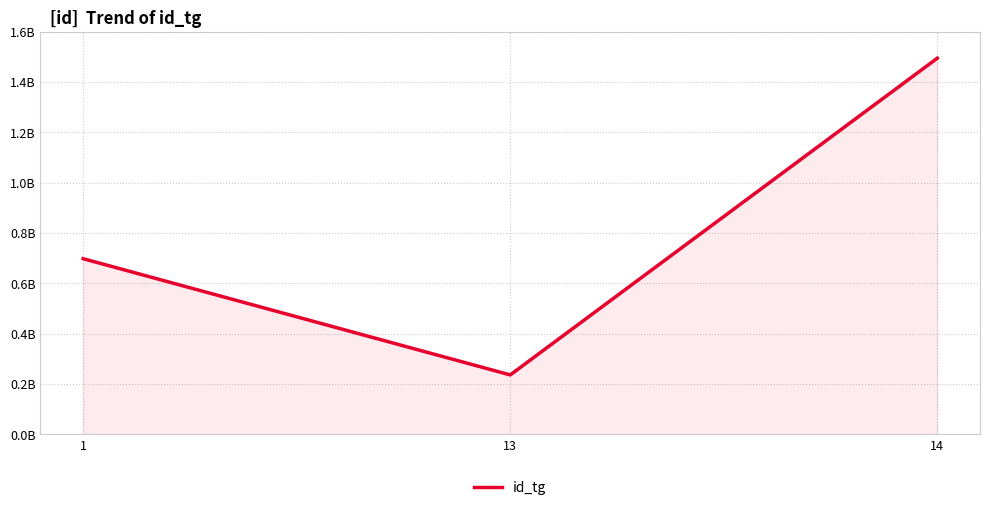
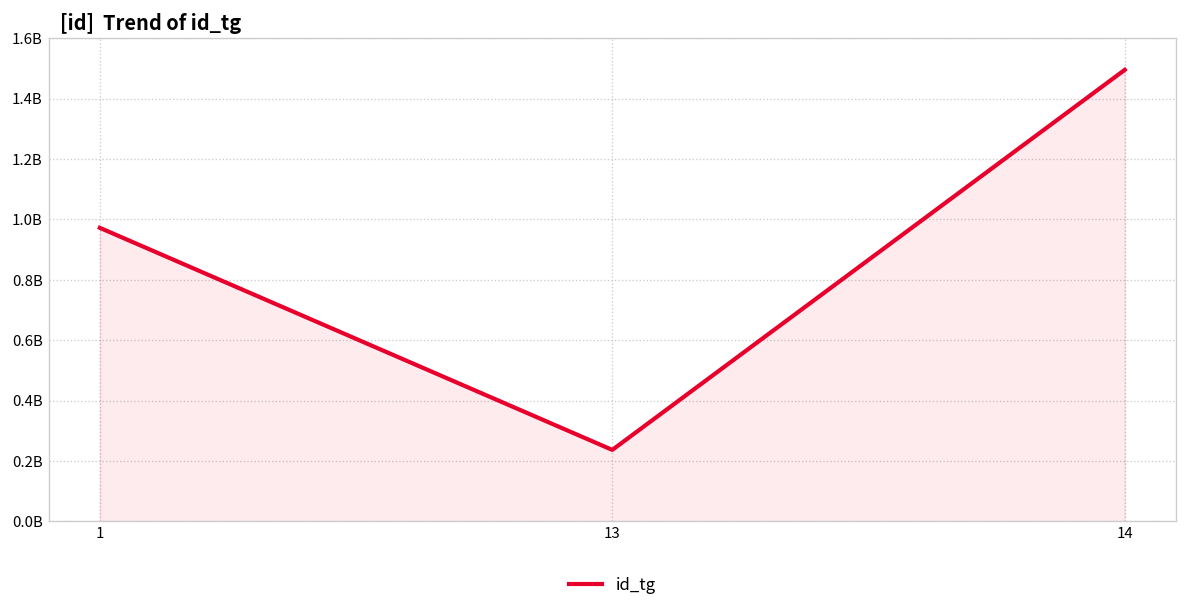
1: 700000000 -> 970000000
